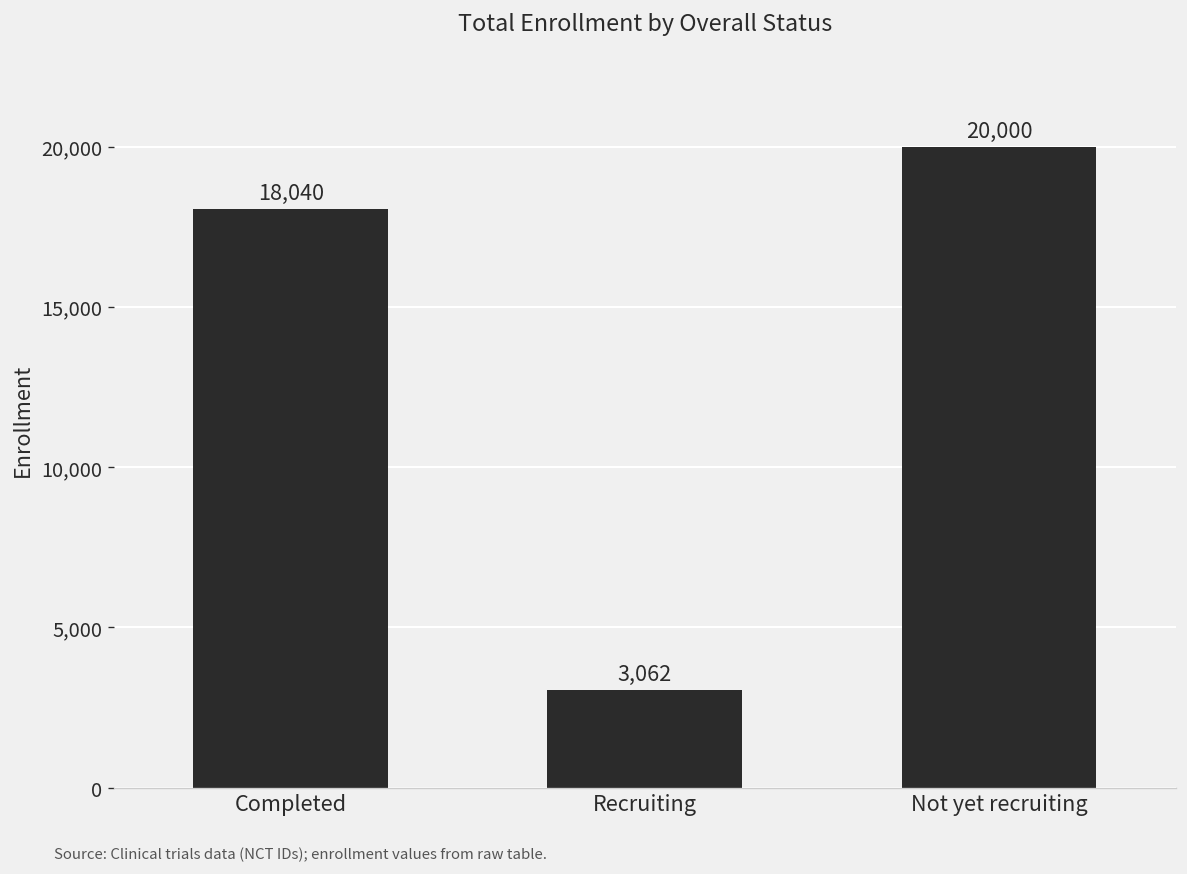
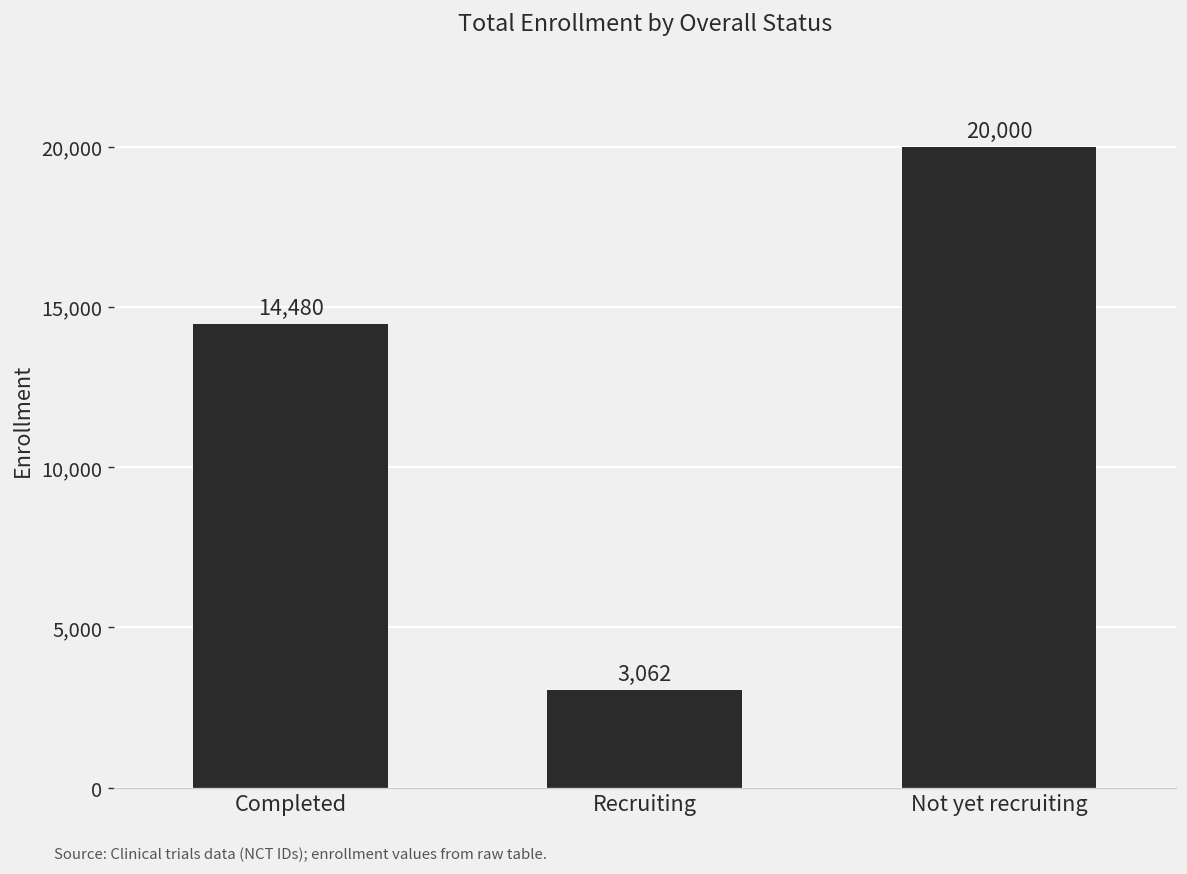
Completed: 18,040 -> 14,480
